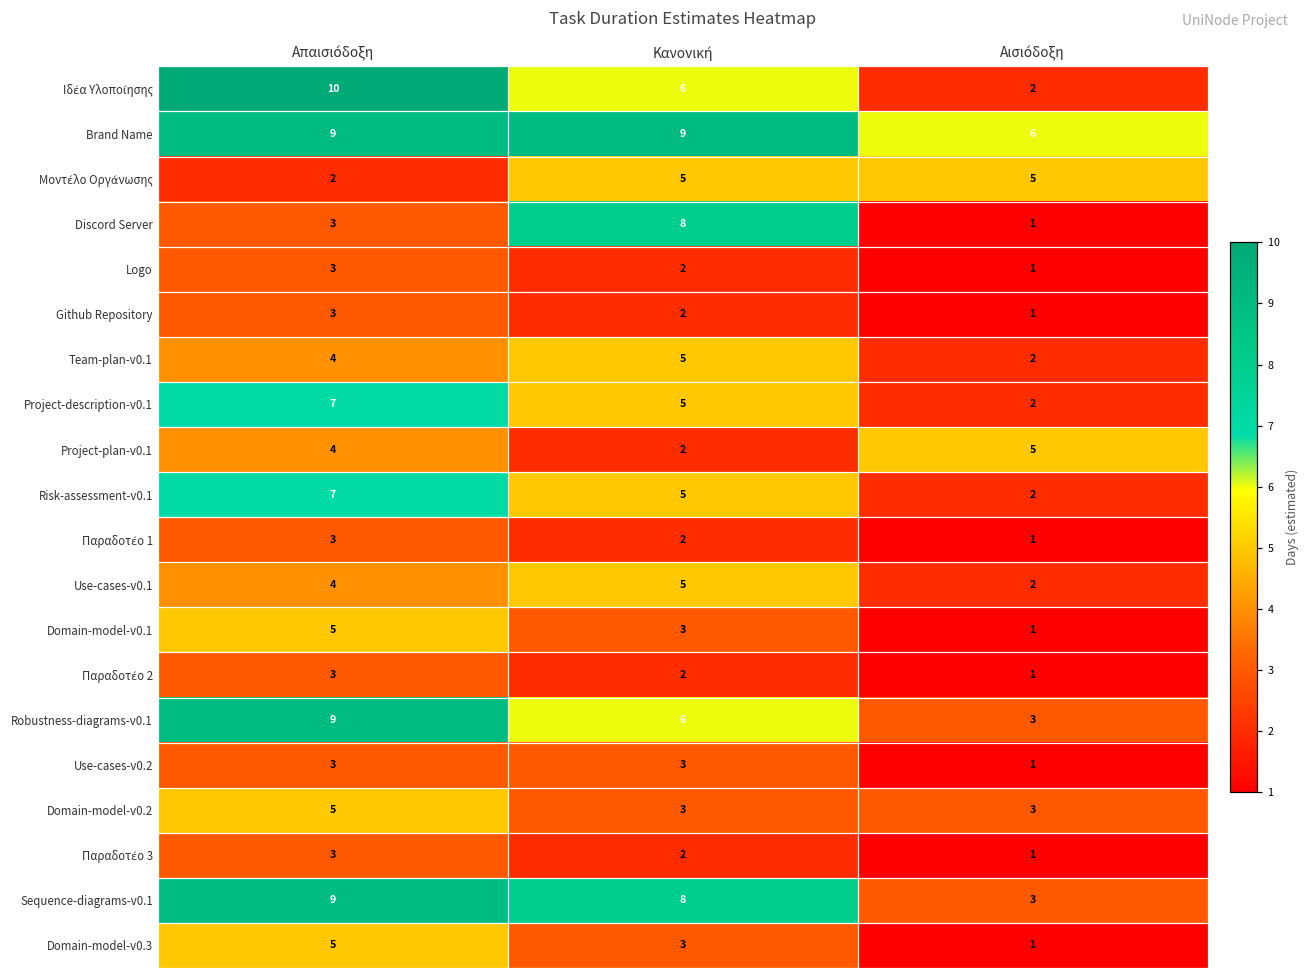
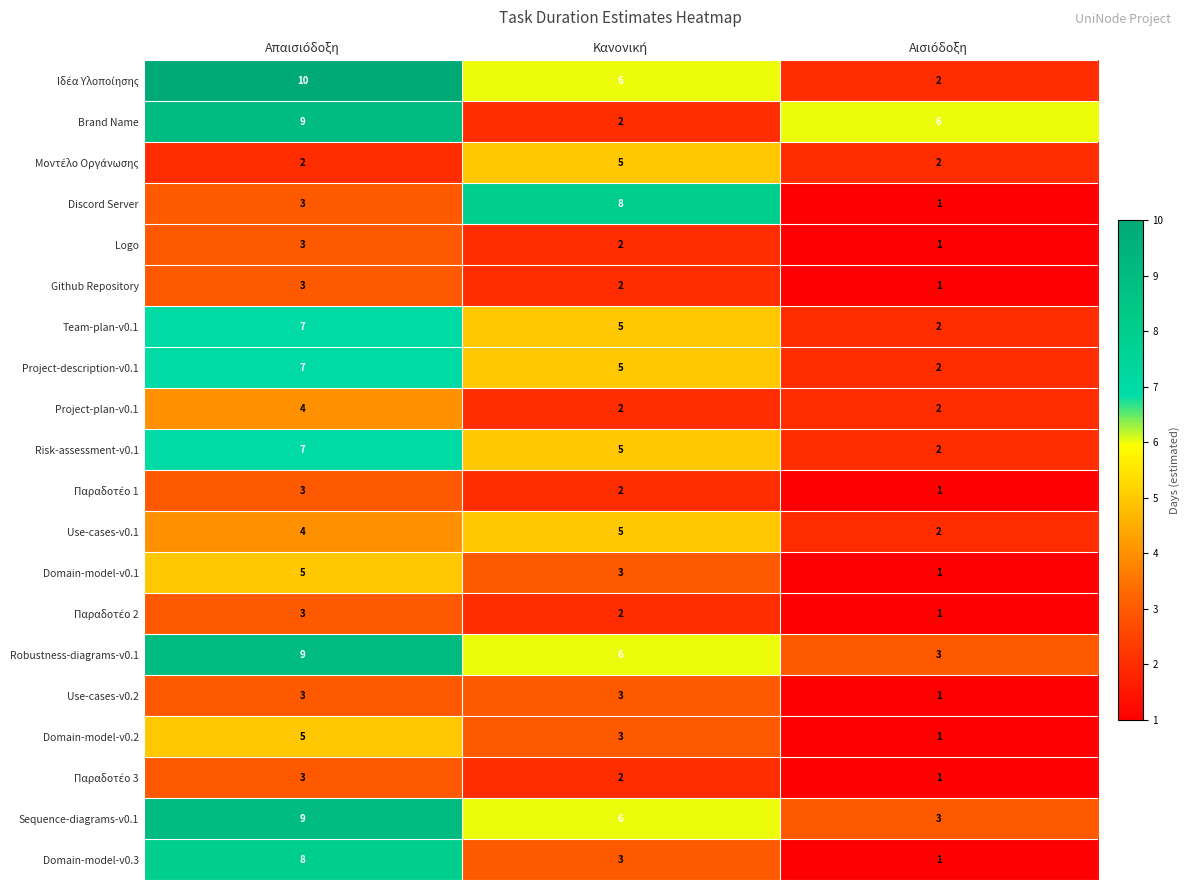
Brand Name, Κανονική: 9 -> 2
Μοντέλο Οργάνωσης, Αισιόδοξη: 5 -> 2
Team-plan-v0.1, Απαισιόδοξη: 4 -> 7
Project-plan-v0.1, Αισιόδοξη: 5 -> 2
Domain-model-v0.2, Αισιόδοξη: 3 -> 1
Sequence-diagrams-v0.1, Κανονική: 8 -> 6
Domain-model-v0.3, Απαισιόδοξη: 5 -> 8
